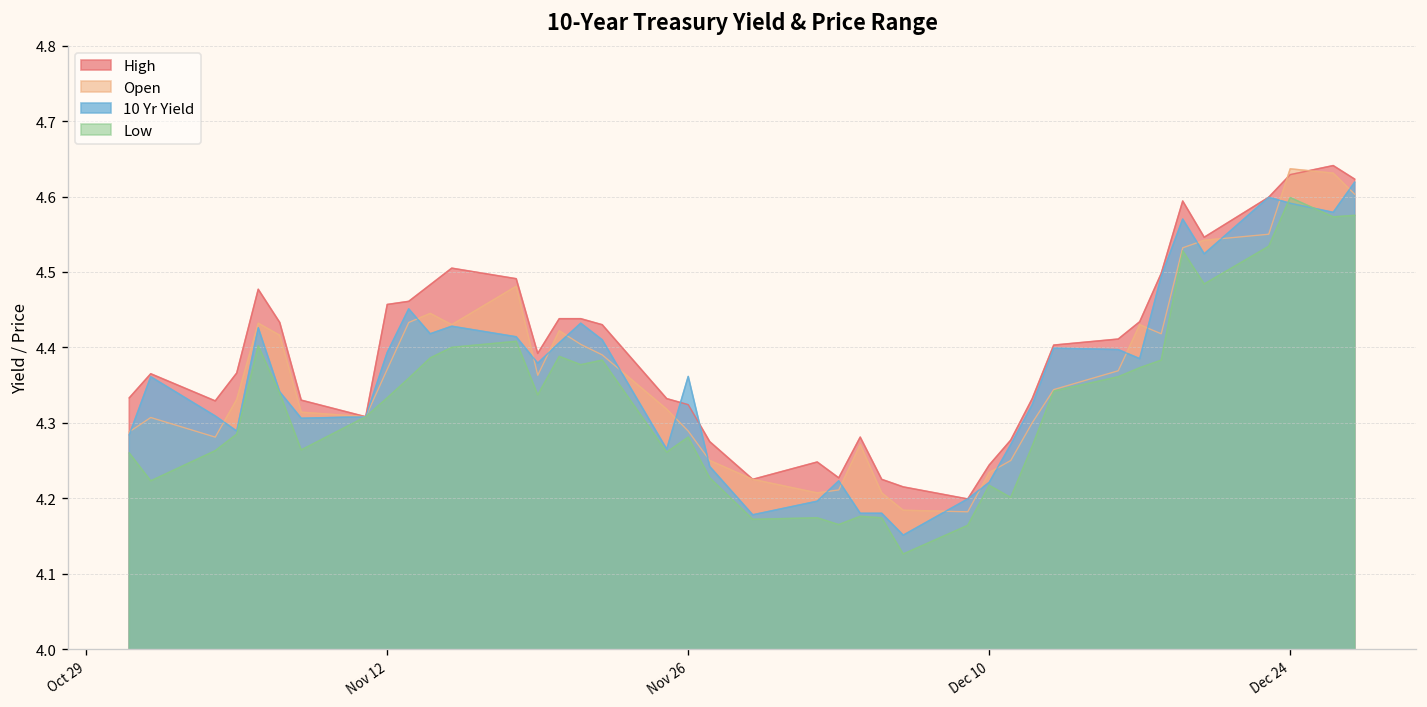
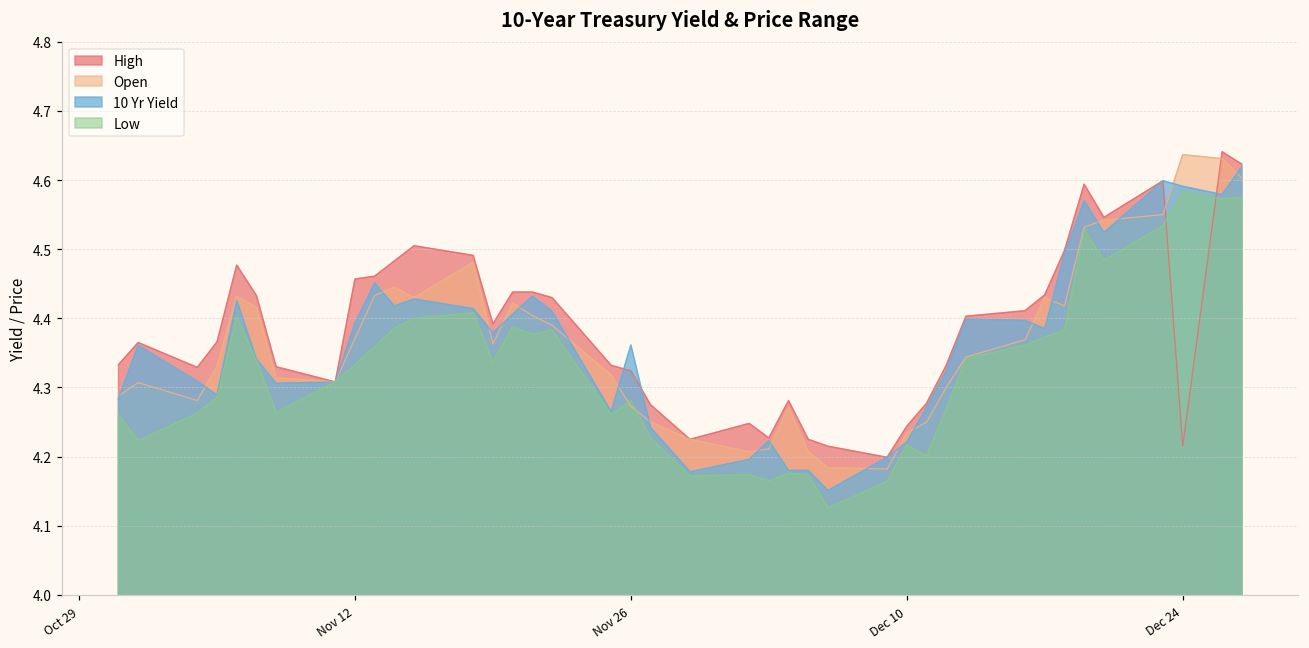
Open, Nov 26: 4.29 -> 4.27
High, Dec 24: 4.63 -> 4.22
Low, Dec 24: 4.60 -> 4.58
